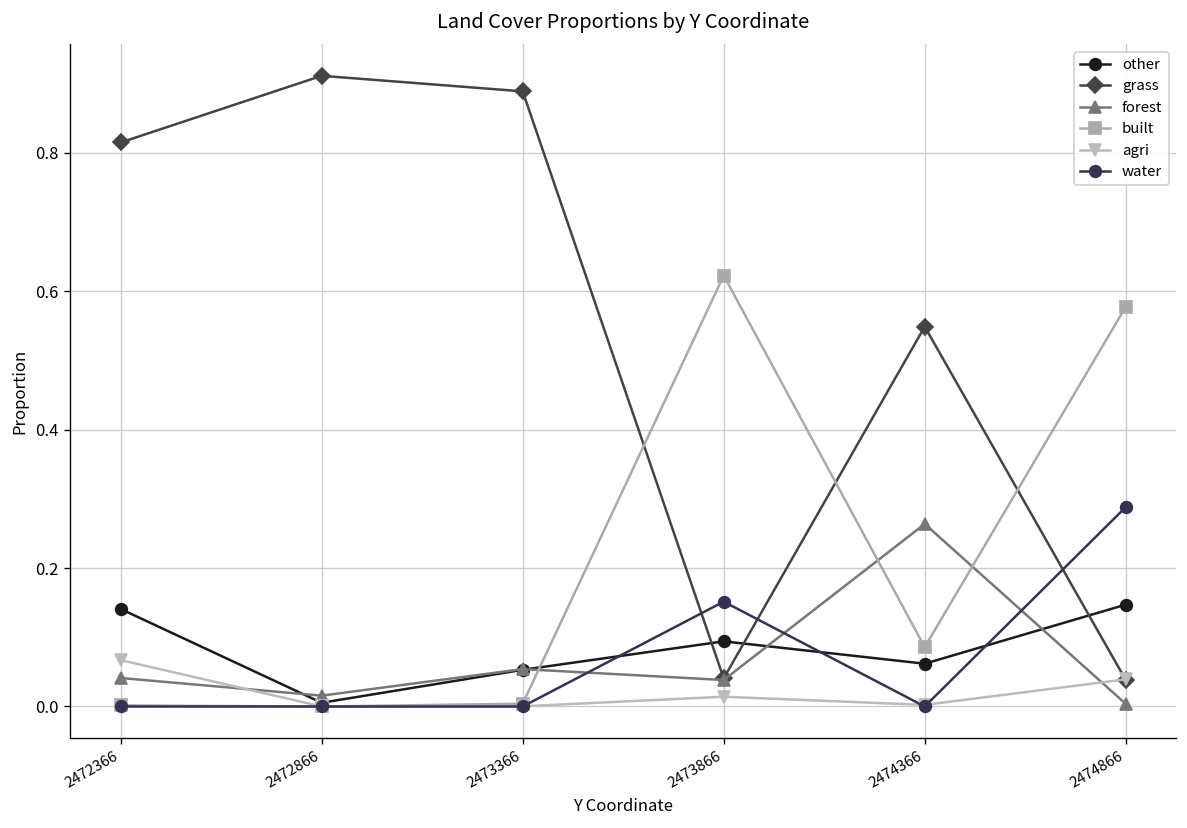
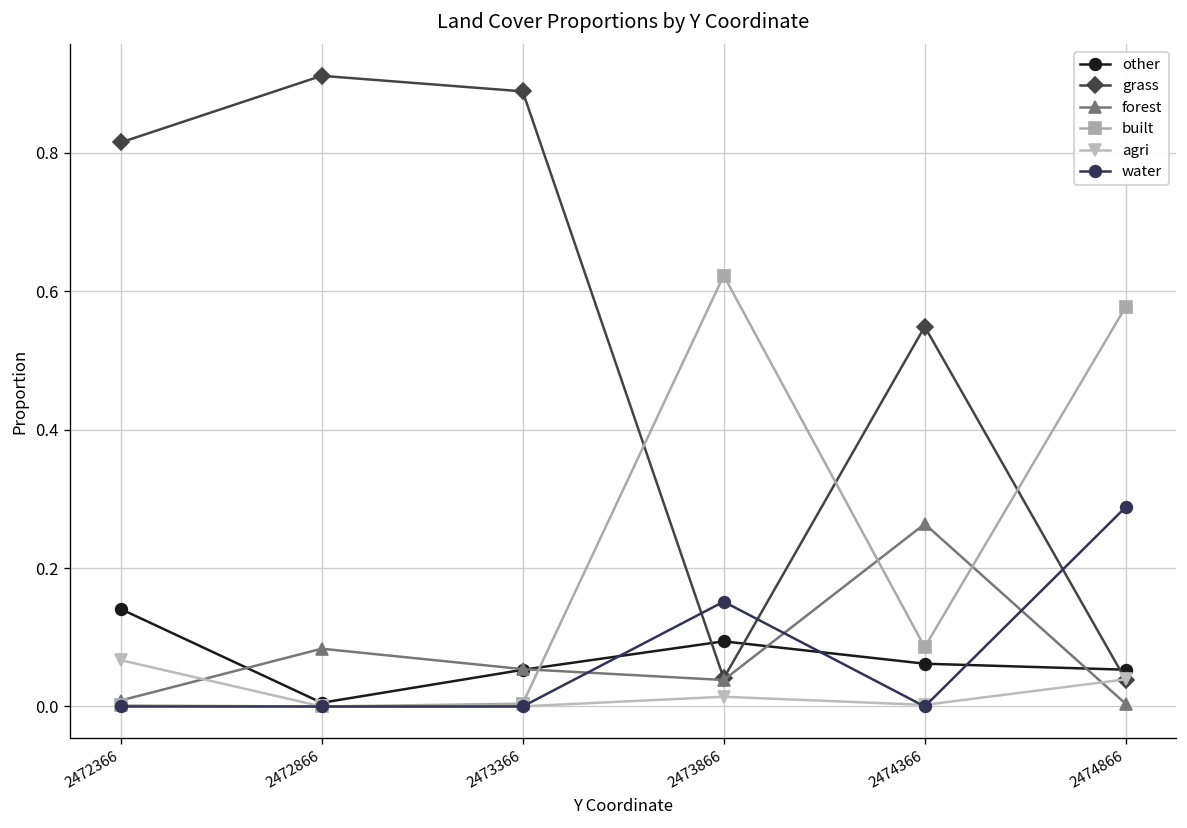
forest, 2472366: 0.04 -> 0.01
forest, 2472866: 0.02 -> 0.08
other, 2474866: 0.15 -> 0.05
